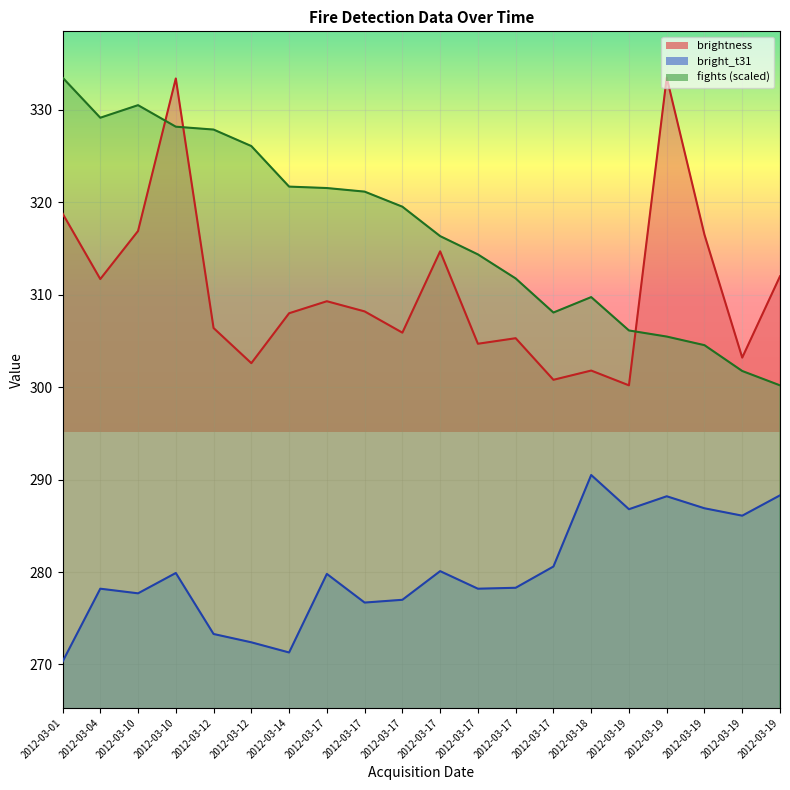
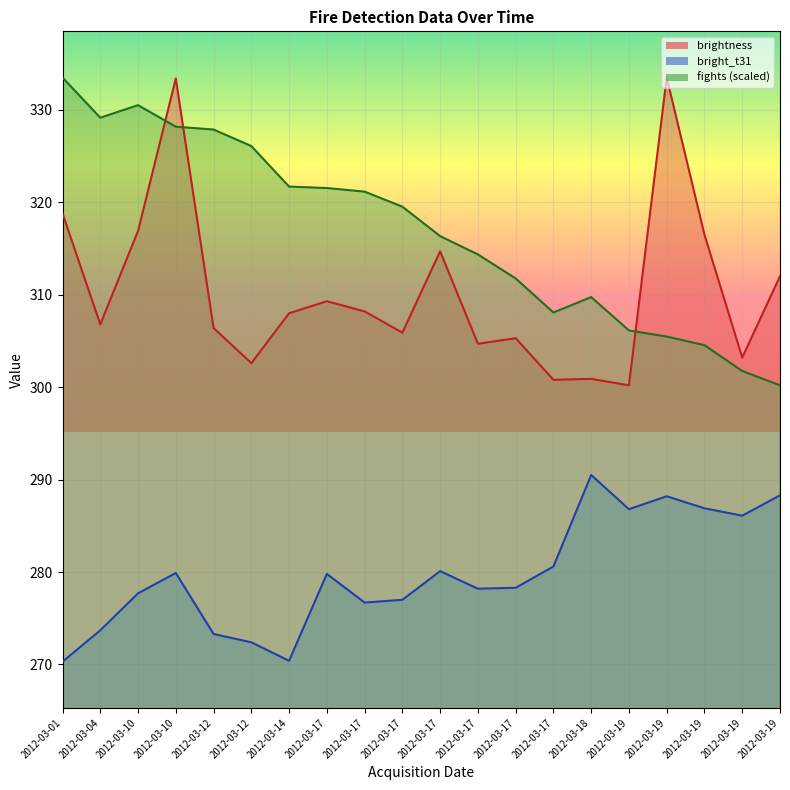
brightness, 2012-03-04: 312 -> 307
bright_t31, 2012-03-04: 278 -> 274
bright_t31, 2012-03-14: 271 -> 270
brightness, 2012-03-18: 302 -> 301
